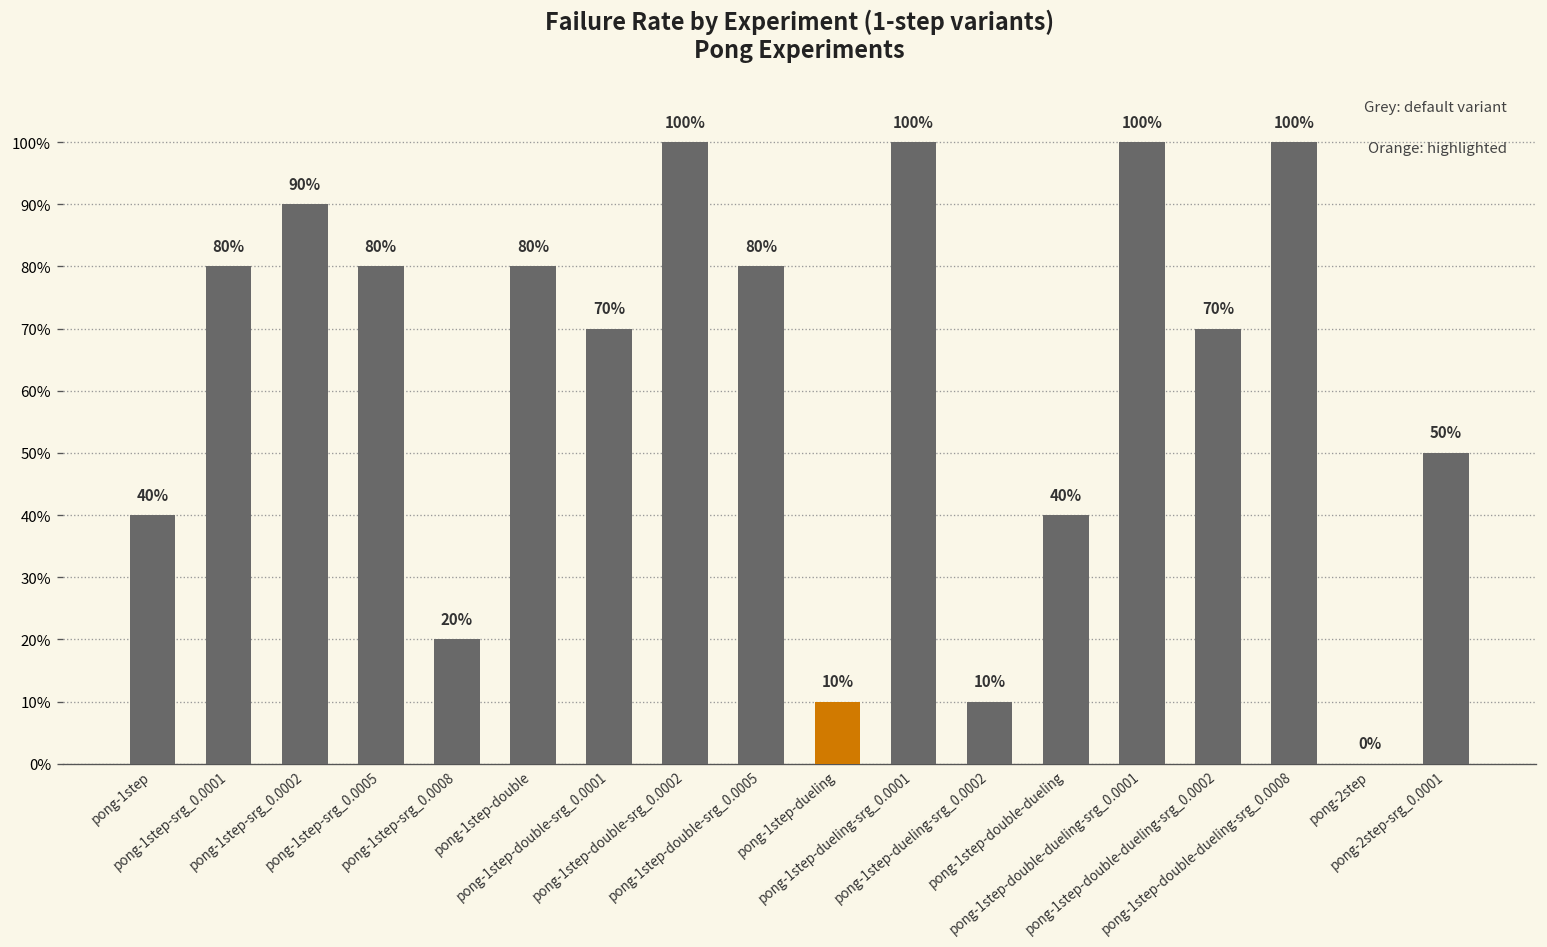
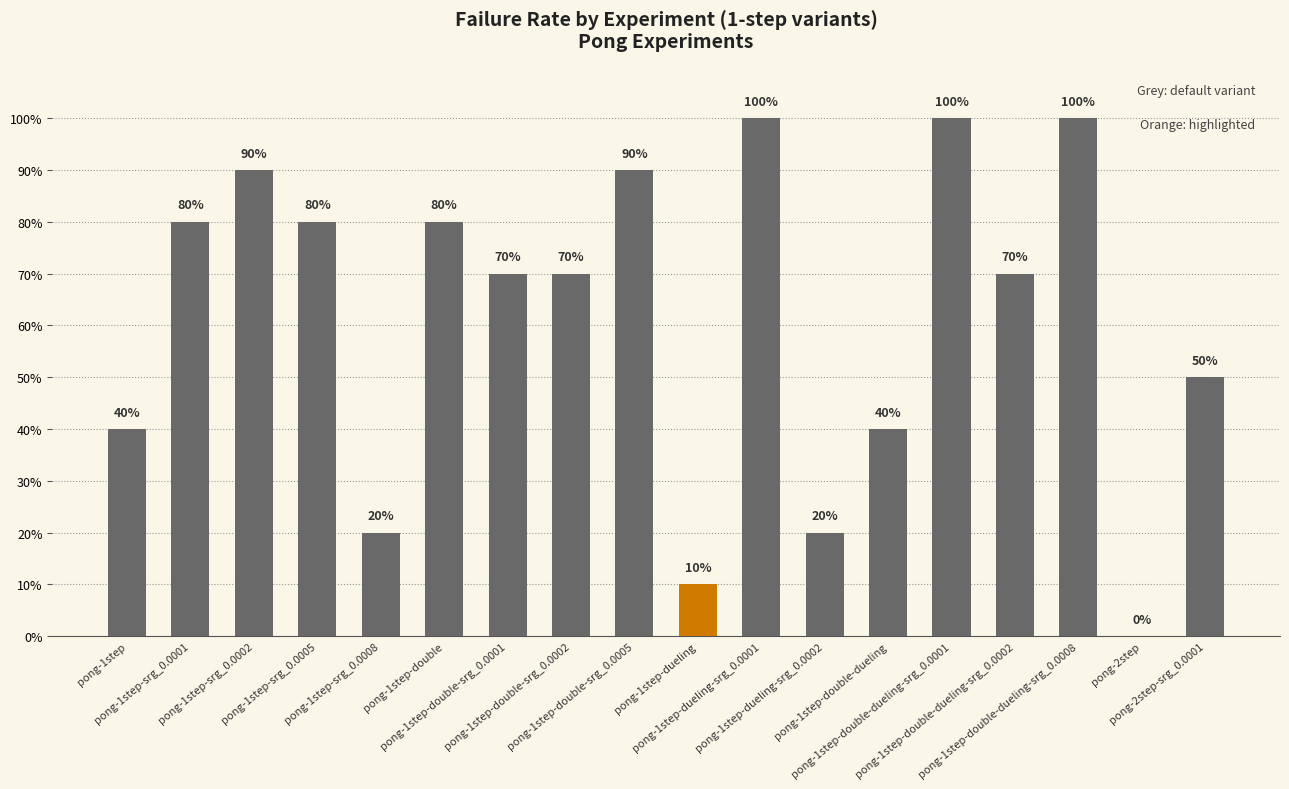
pong-1step-double-srg_0.0002: 100% -> 70%
pong-1step-double-srg_0.0005: 80% -> 90%
pong-1step-dueling-srg_0.0002: 10% -> 20%
